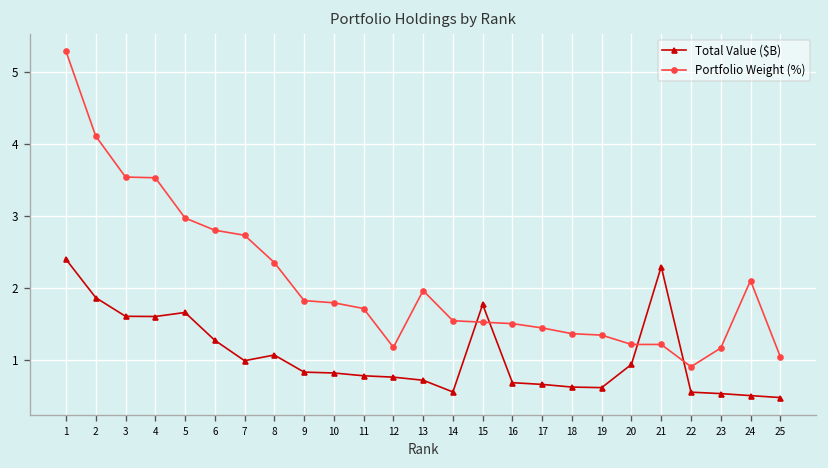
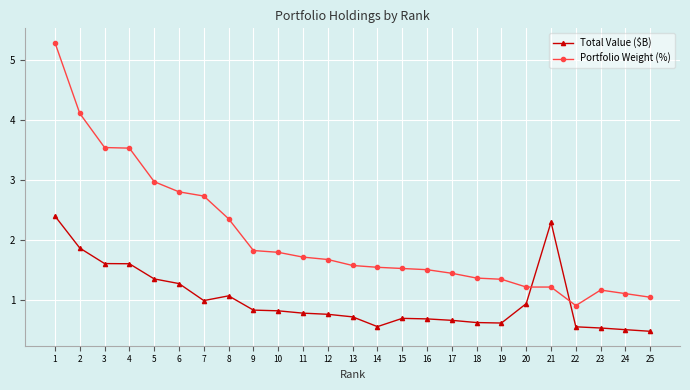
Total Value ($B), 5: 1.7 -> 1.3
Portfolio Weight (%), 12: 1.2 -> 1.7
Portfolio Weight (%), 13: 2.0 -> 1.6
Total Value ($B), 15: 1.8 -> 0.7
Portfolio Weight (%), 24: 2.1 -> 1.1
